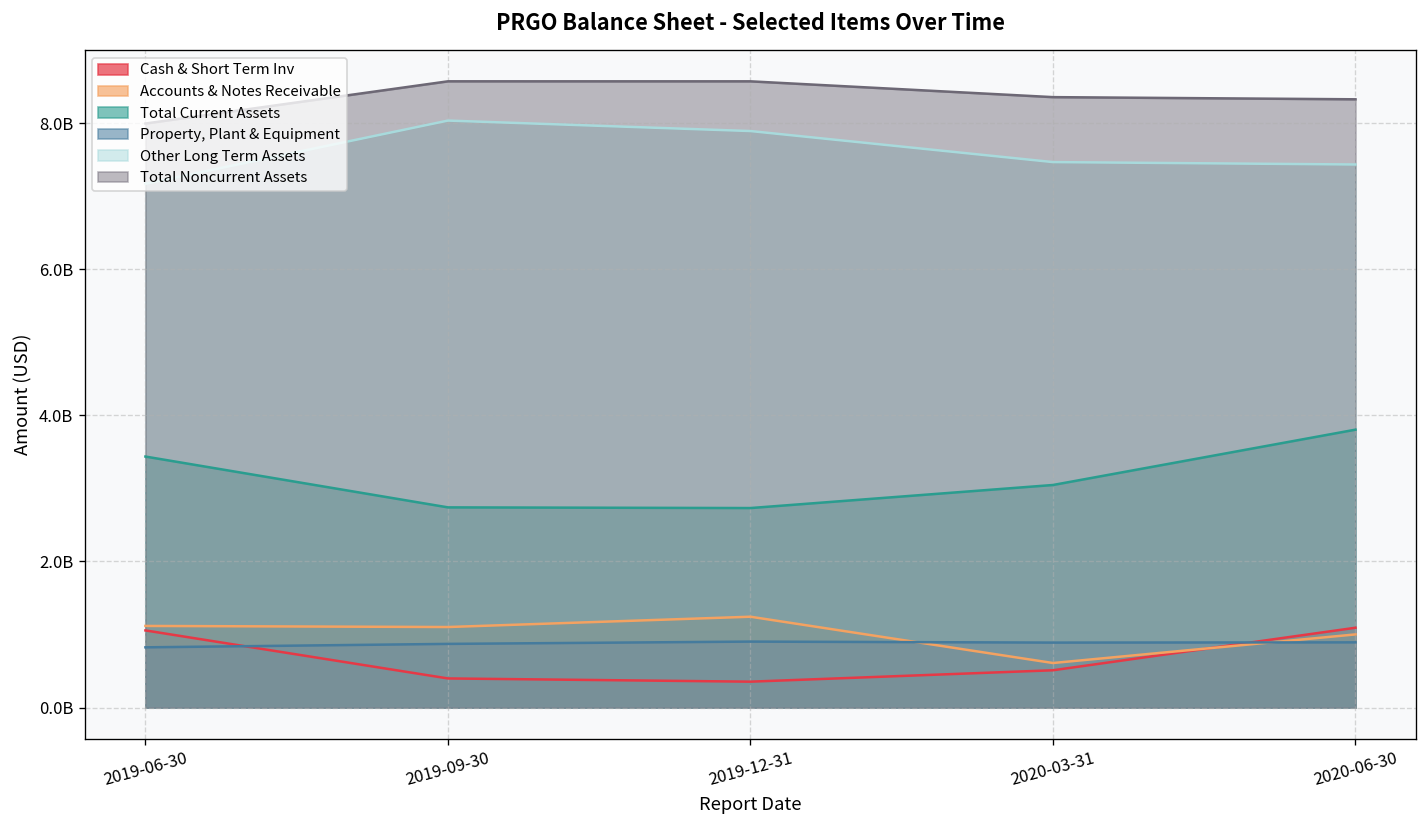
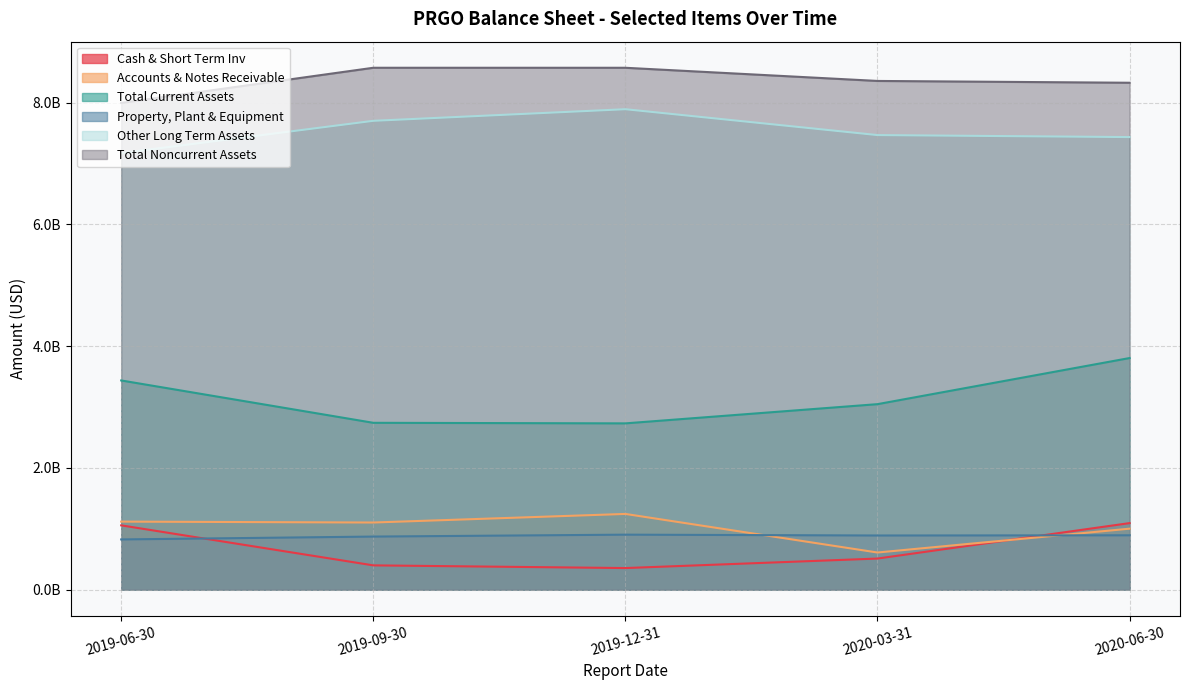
Other Long Term Assets, 2019-09-30: 8000000000 -> 7700000000
